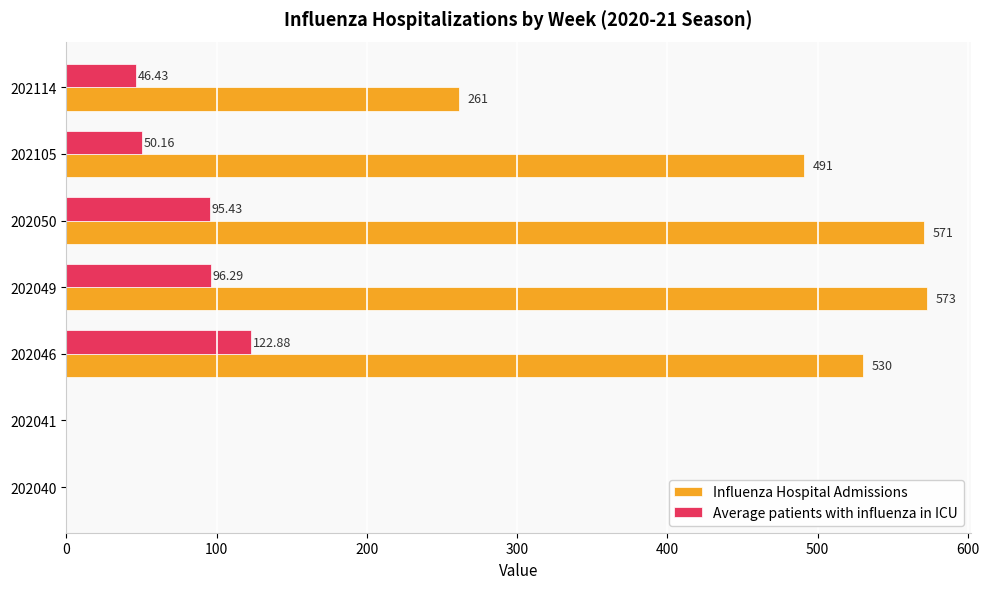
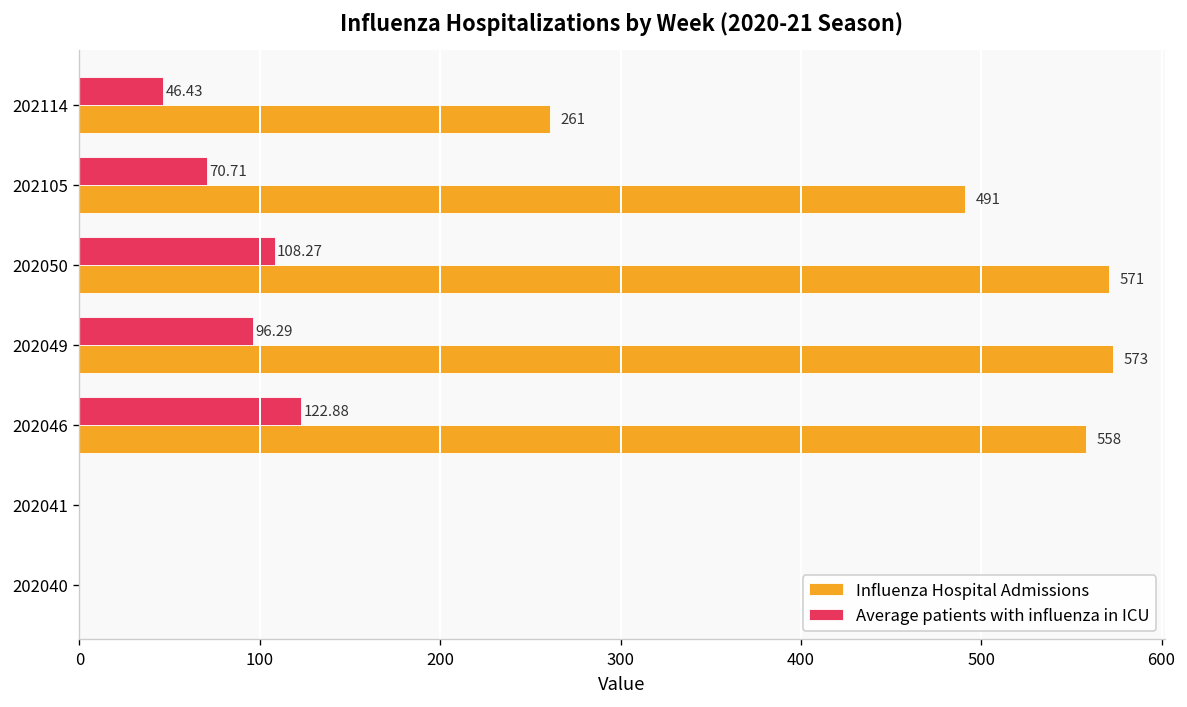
Average patients with influenza in ICU, 202105: 50.16 -> 70.71
Average patients with influenza in ICU, 202050: 95.43 -> 108.27
Influenza Hospital Admissions, 202046: 530 -> 558
